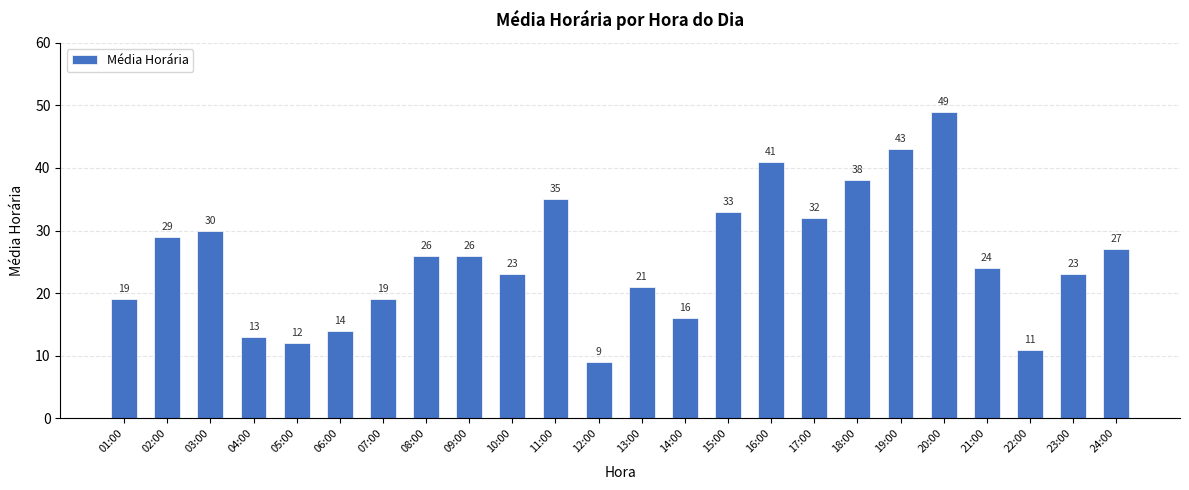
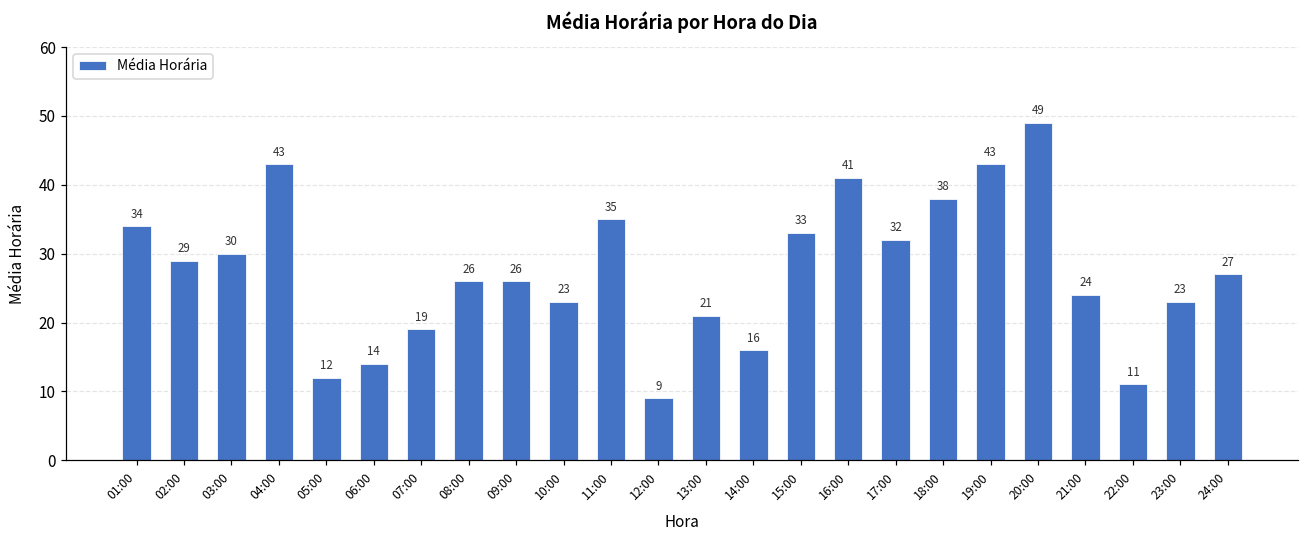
01:00: 19 -> 34
04:00: 13 -> 43
